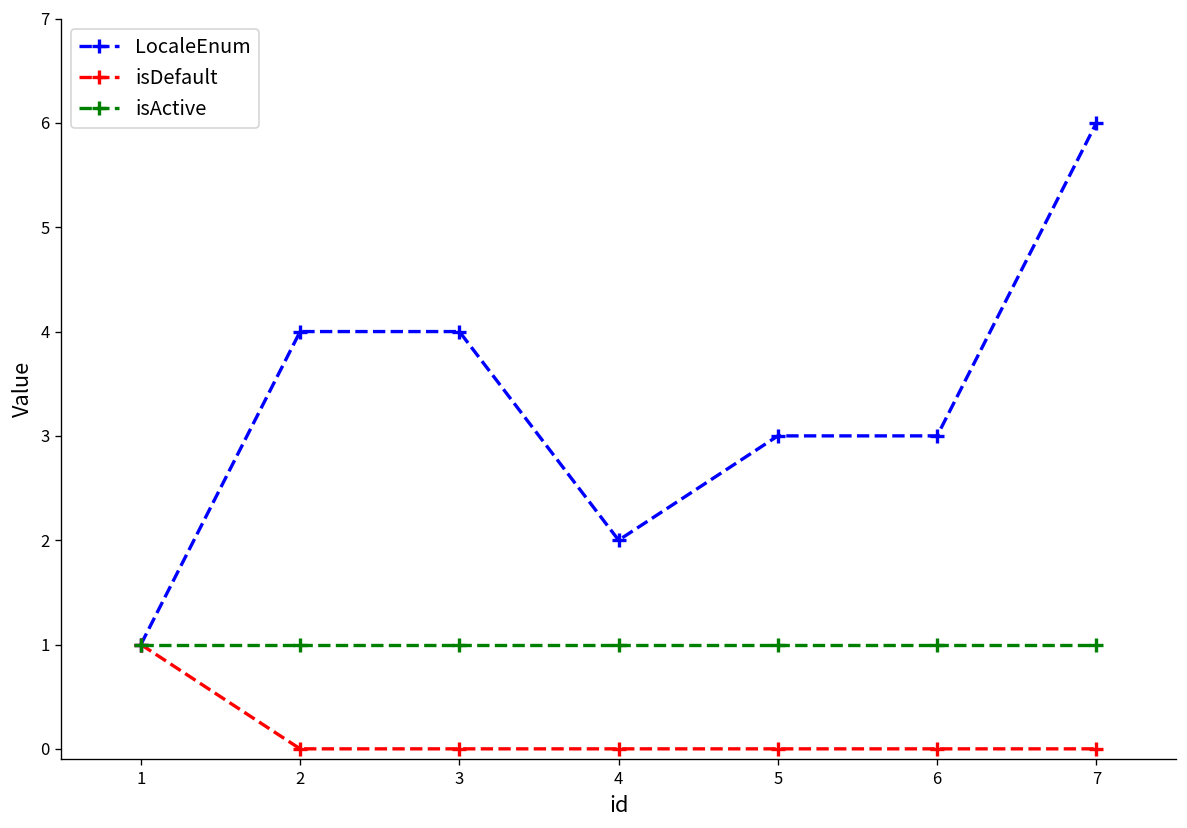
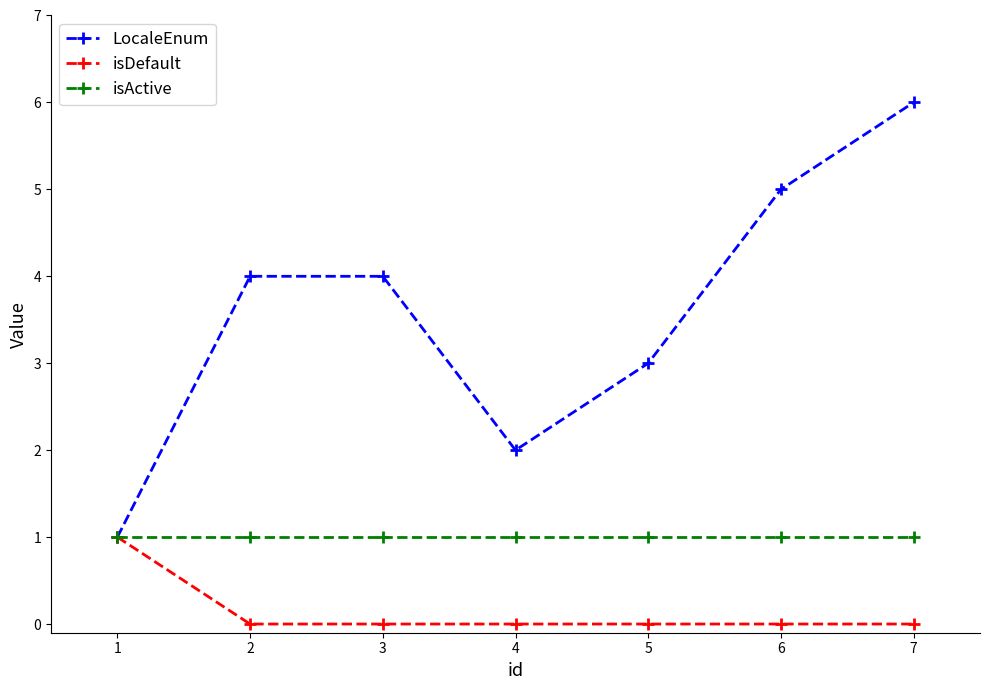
LocaleEnum, 6: 3 -> 5
